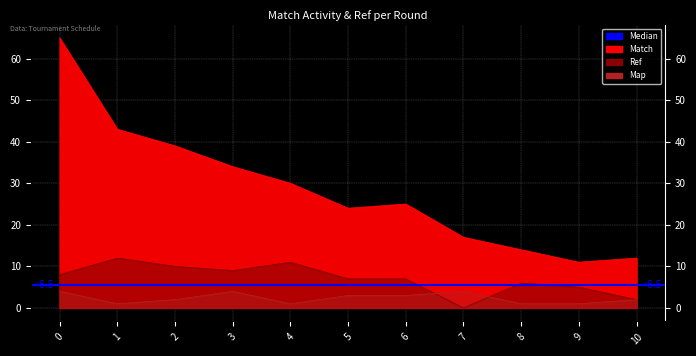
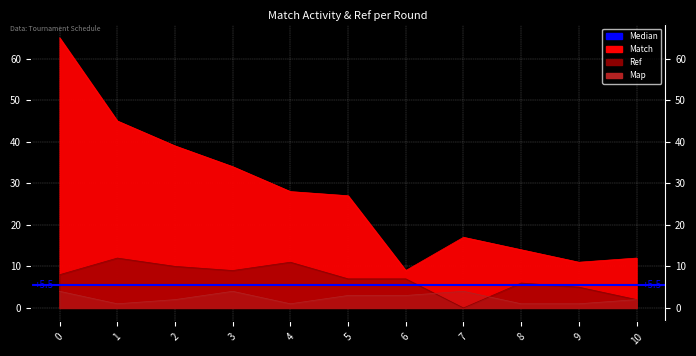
Match, 1: 43 -> 45
Match, 4: 30 -> 28
Match, 5: 24 -> 27
Match, 6: 25 -> 9
